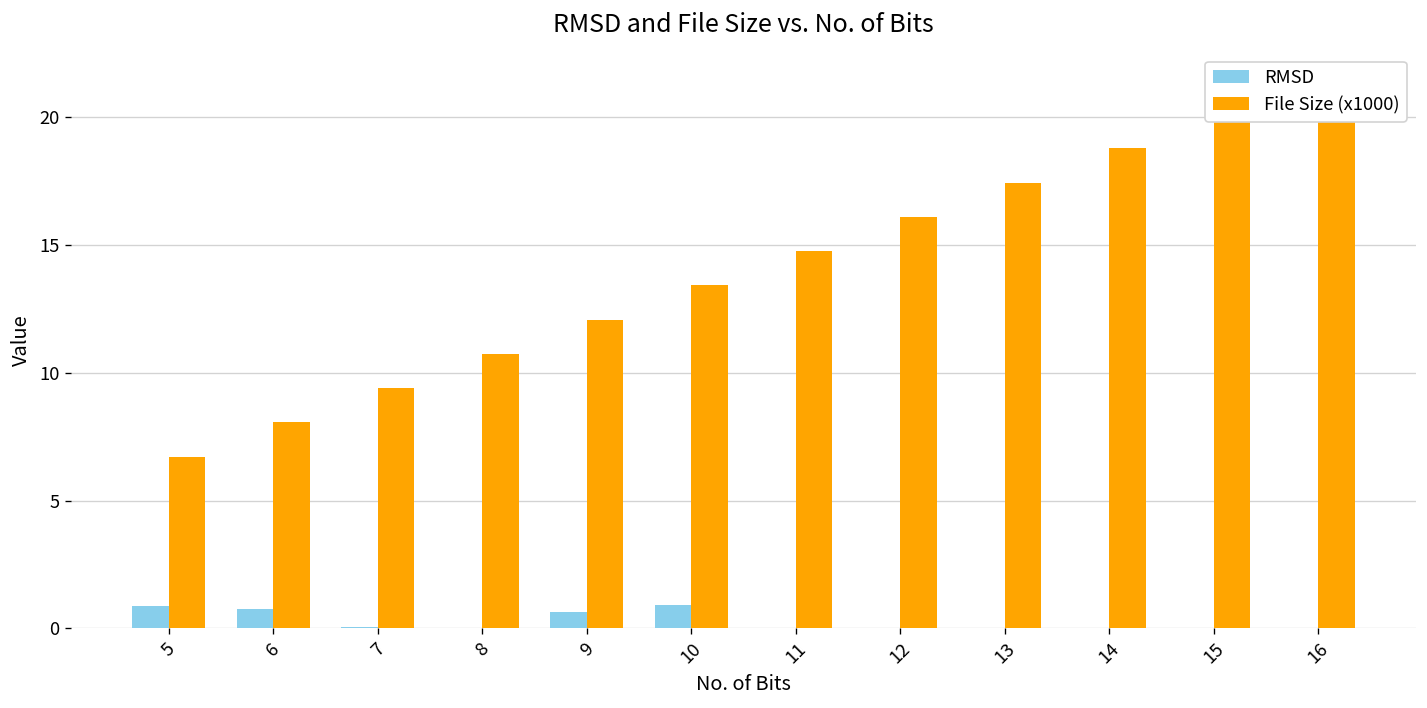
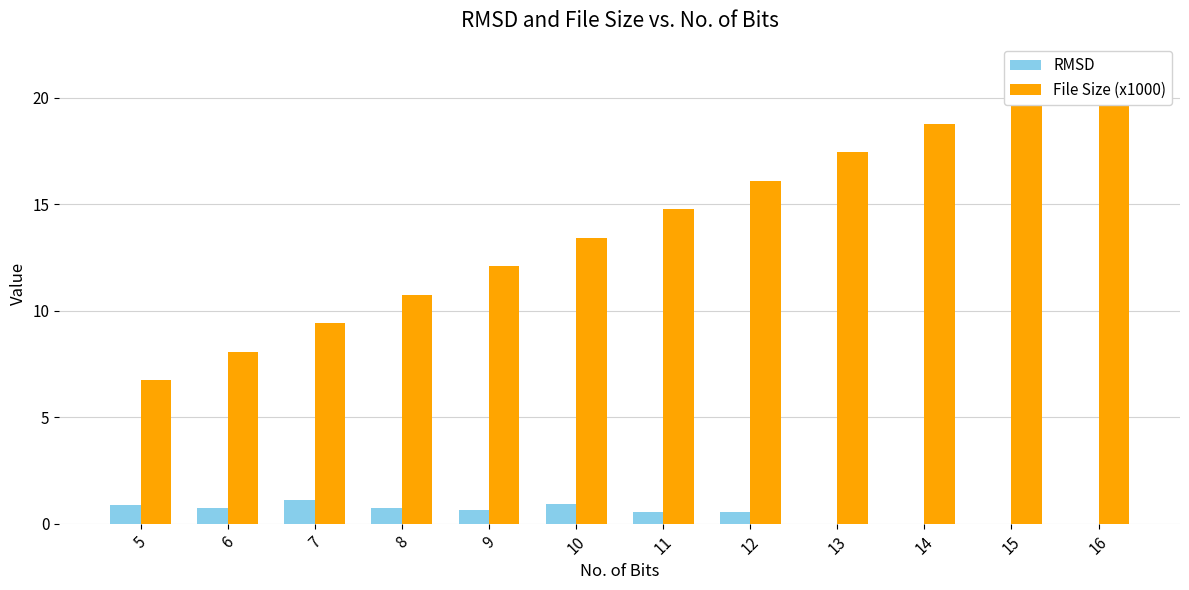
RMSD, 7: 0.1 -> 1.1
RMSD, 8: 0.0 -> 0.8
RMSD, 11: 0.0 -> 0.5
RMSD, 12: 0.0 -> 0.6
